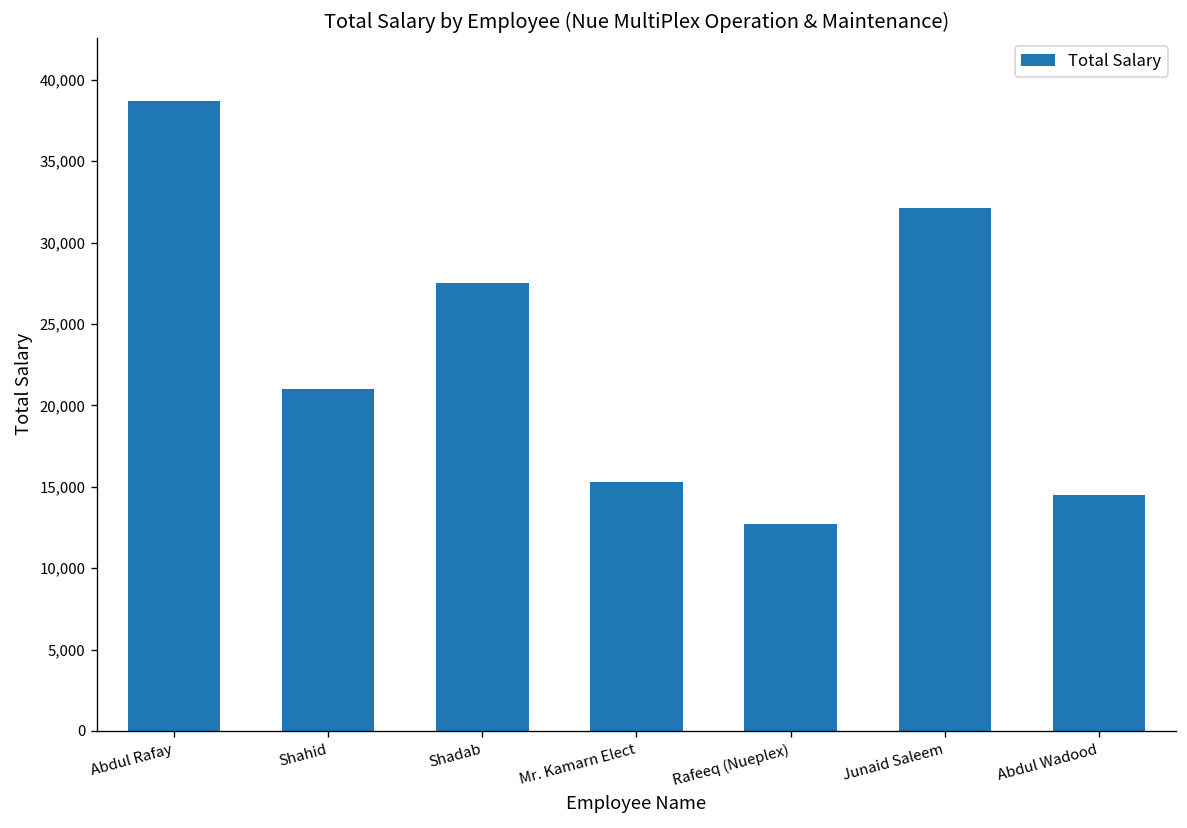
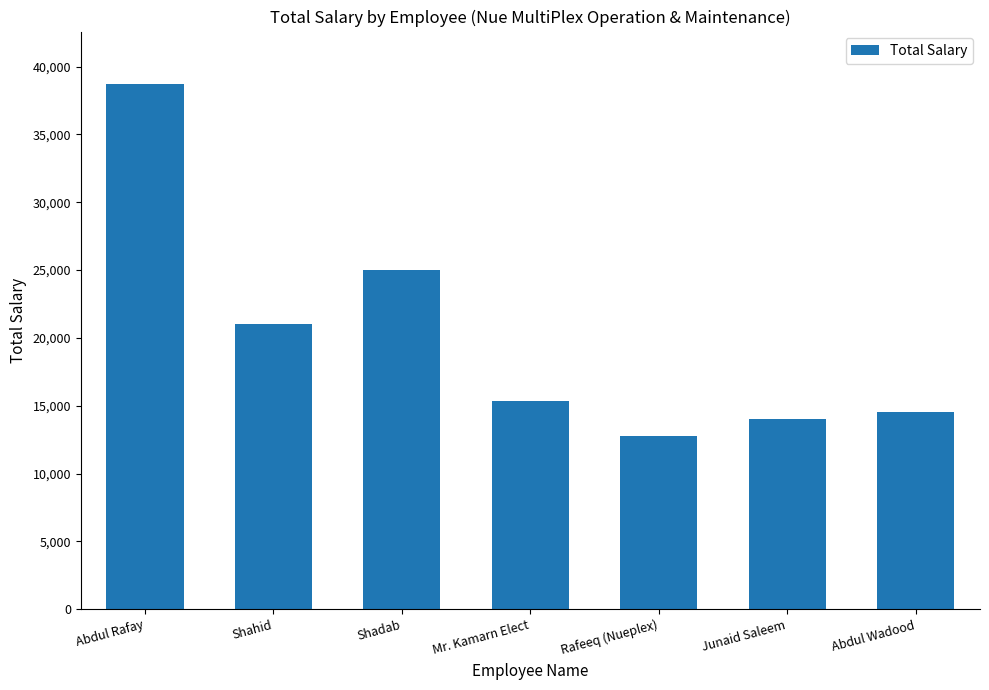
Shadab: 27,500 -> 25,000
Junaid Saleem: 32,200 -> 14,000
